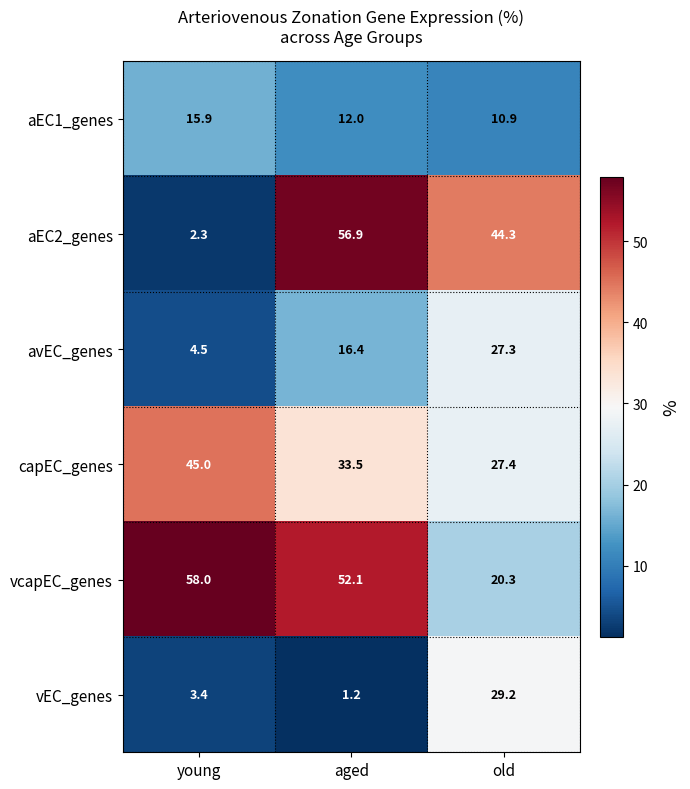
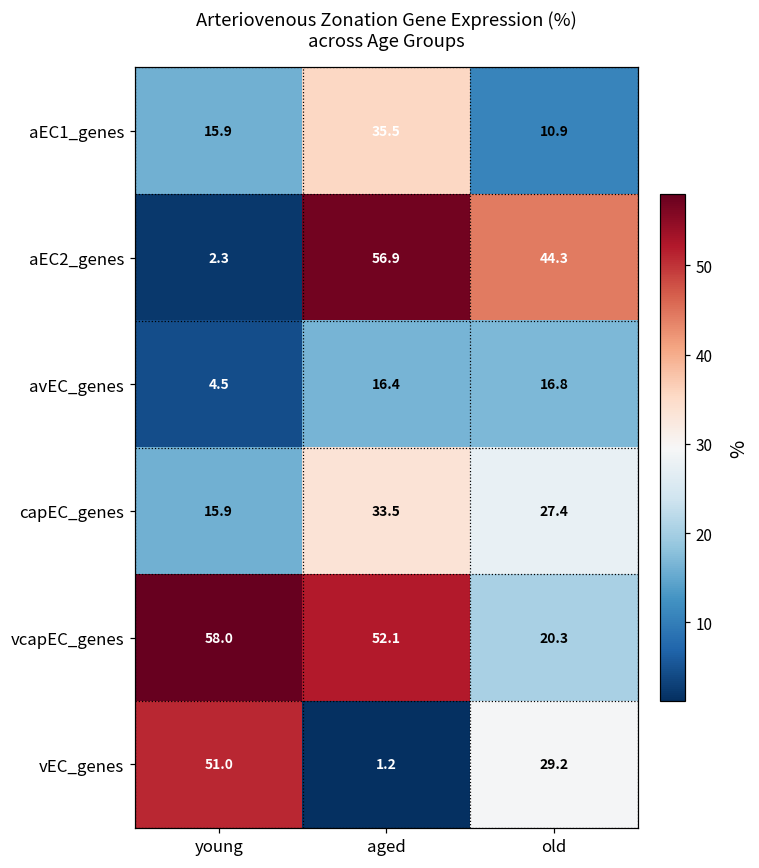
aEC1_genes, aged: 12.0 -> 35.5
avEC_genes, old: 27.3 -> 16.8
capEC_genes, young: 45.0 -> 15.9
vEC_genes, young: 3.4 -> 51.0
